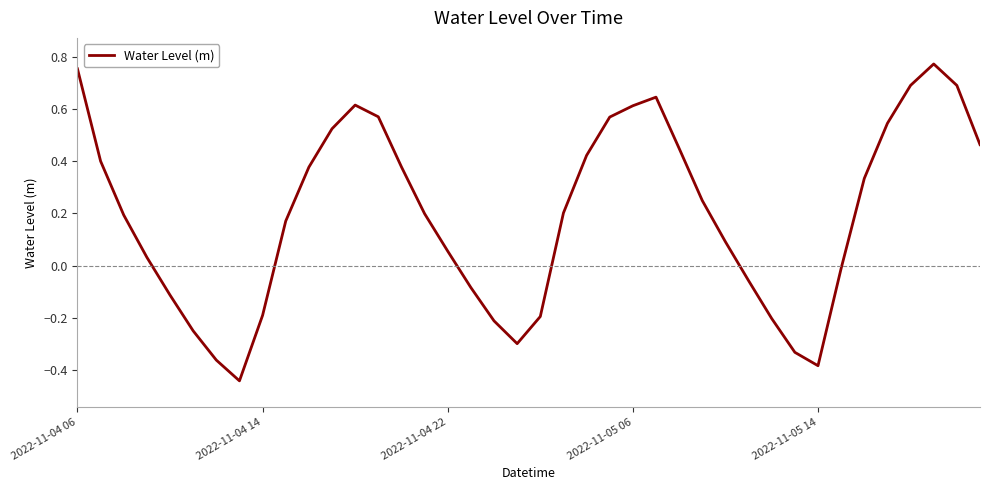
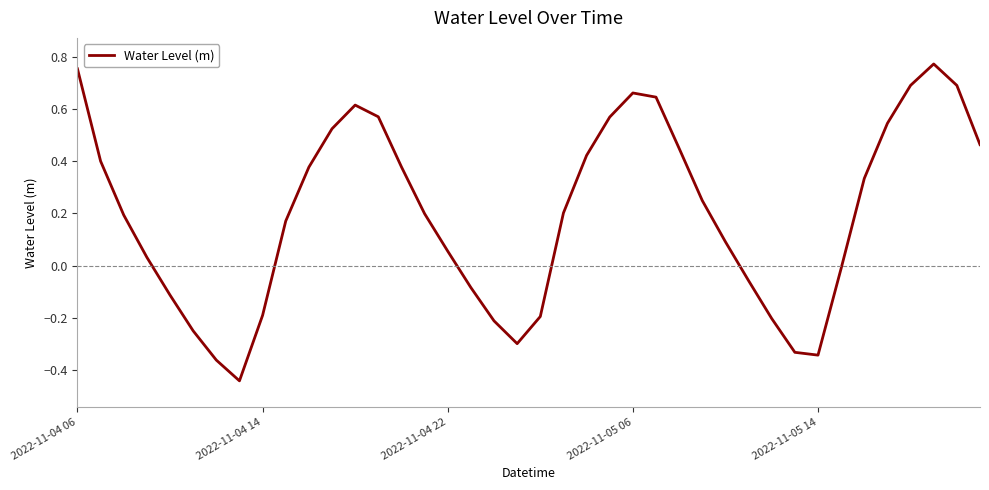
2022-11-05 06: 0.61 -> 0.66
2022-11-05 14: -0.38 -> -0.34
